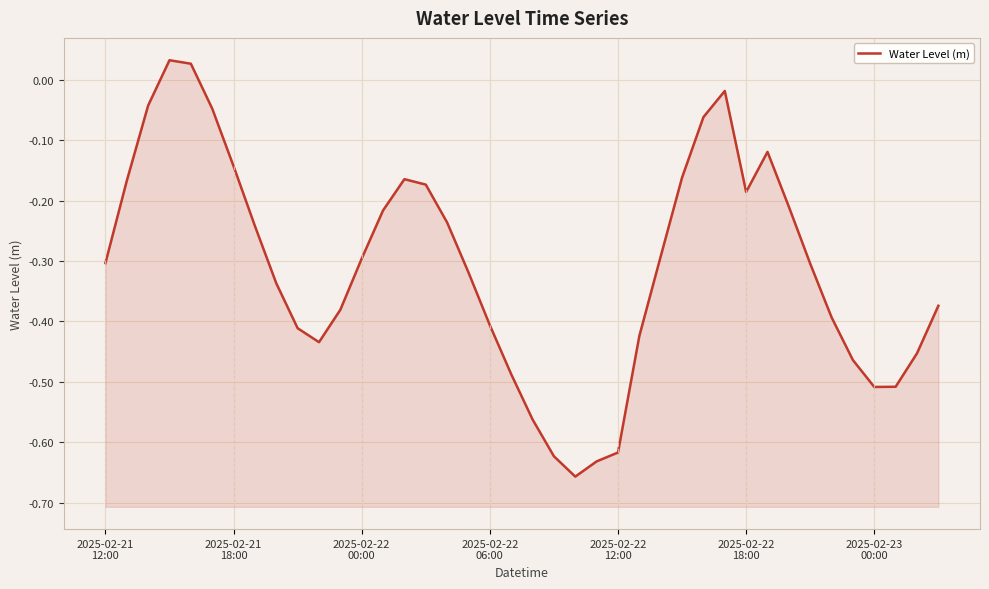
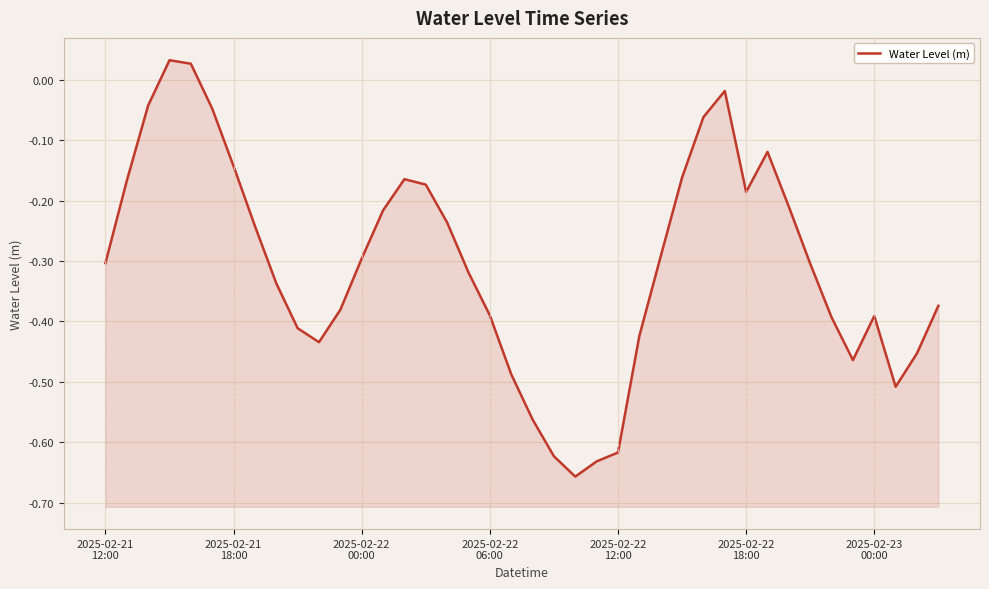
2025-02-22 06:00: -0.41 -> -0.39
2025-02-23 00:00: -0.51 -> -0.39
